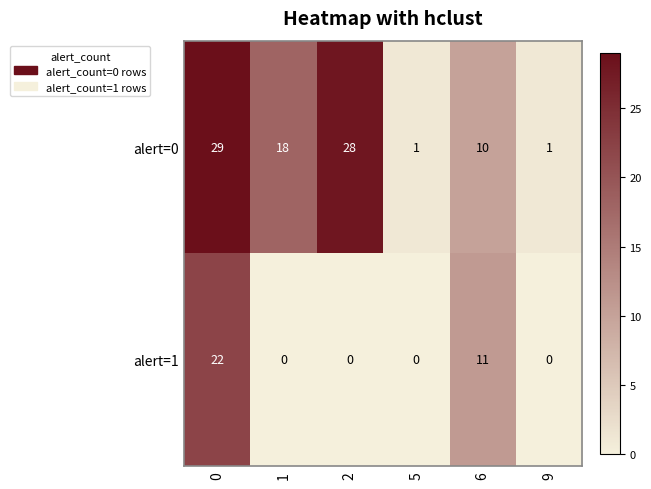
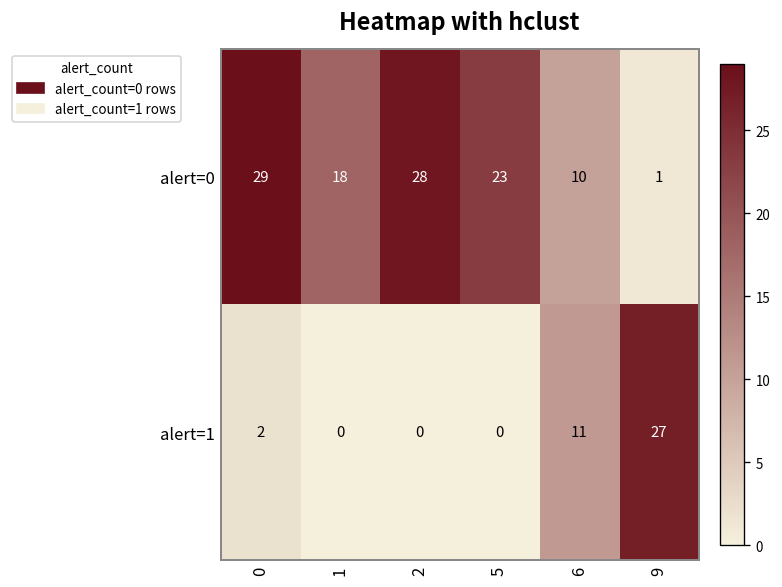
alert=0, 5: 1 -> 23
alert=1, 0: 22 -> 2
alert=1, 9: 0 -> 27
